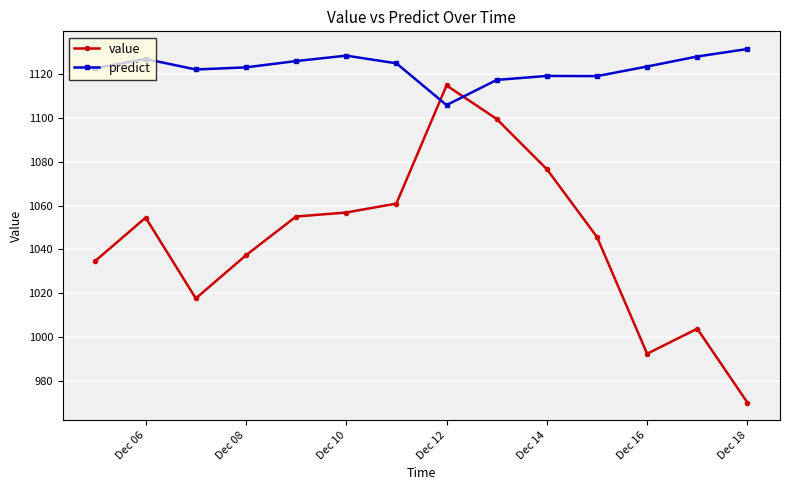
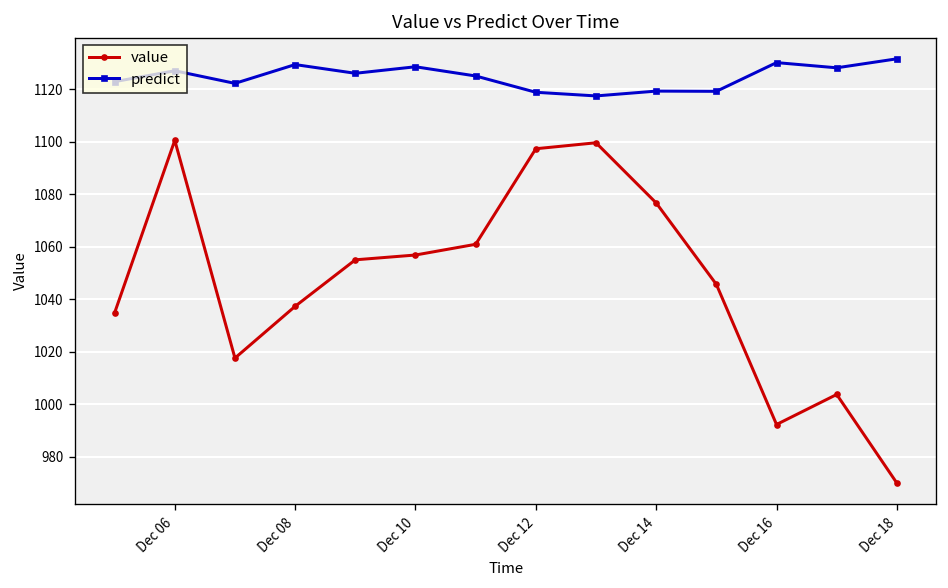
value, Dec 06: 1055 -> 1101
predict, Dec 08: 1123 -> 1129
value, Dec 12: 1115 -> 1097
predict, Dec 12: 1106 -> 1119
predict, Dec 16: 1124 -> 1130
